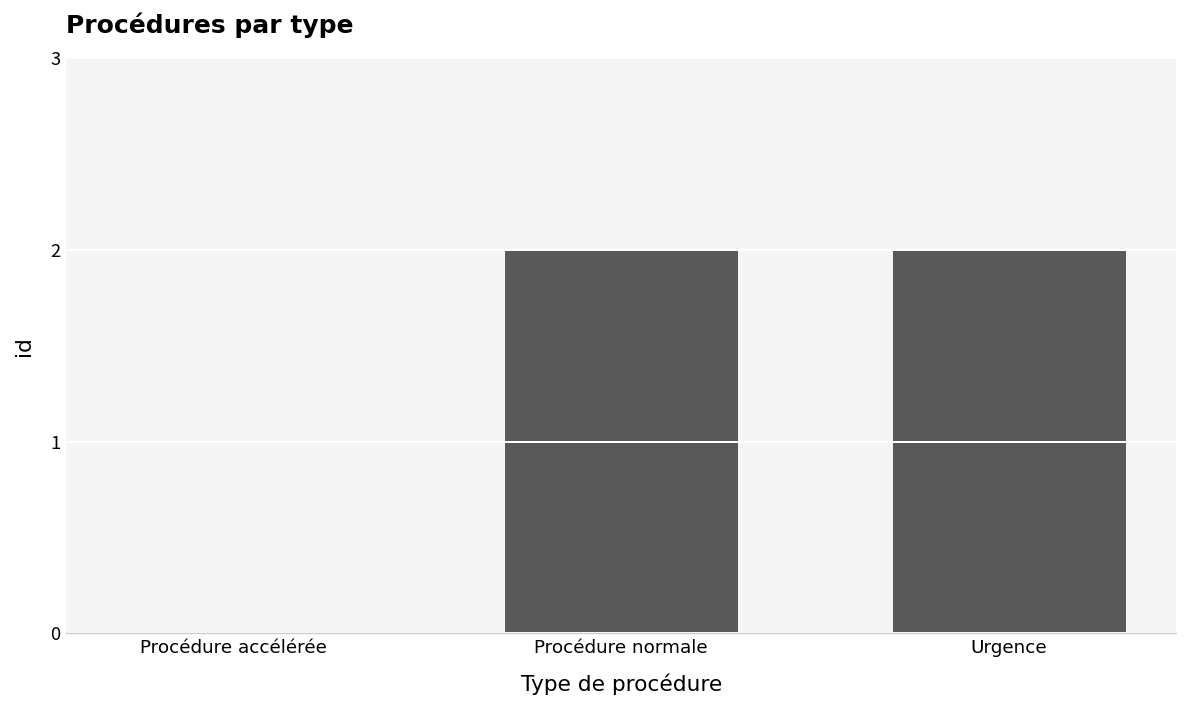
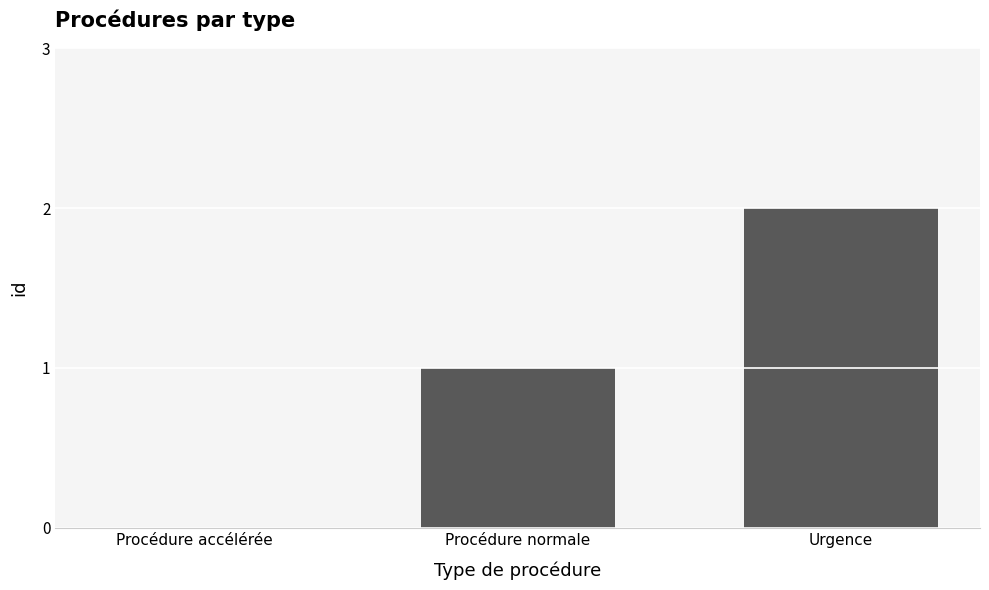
Procédure normale: 2 -> 1
